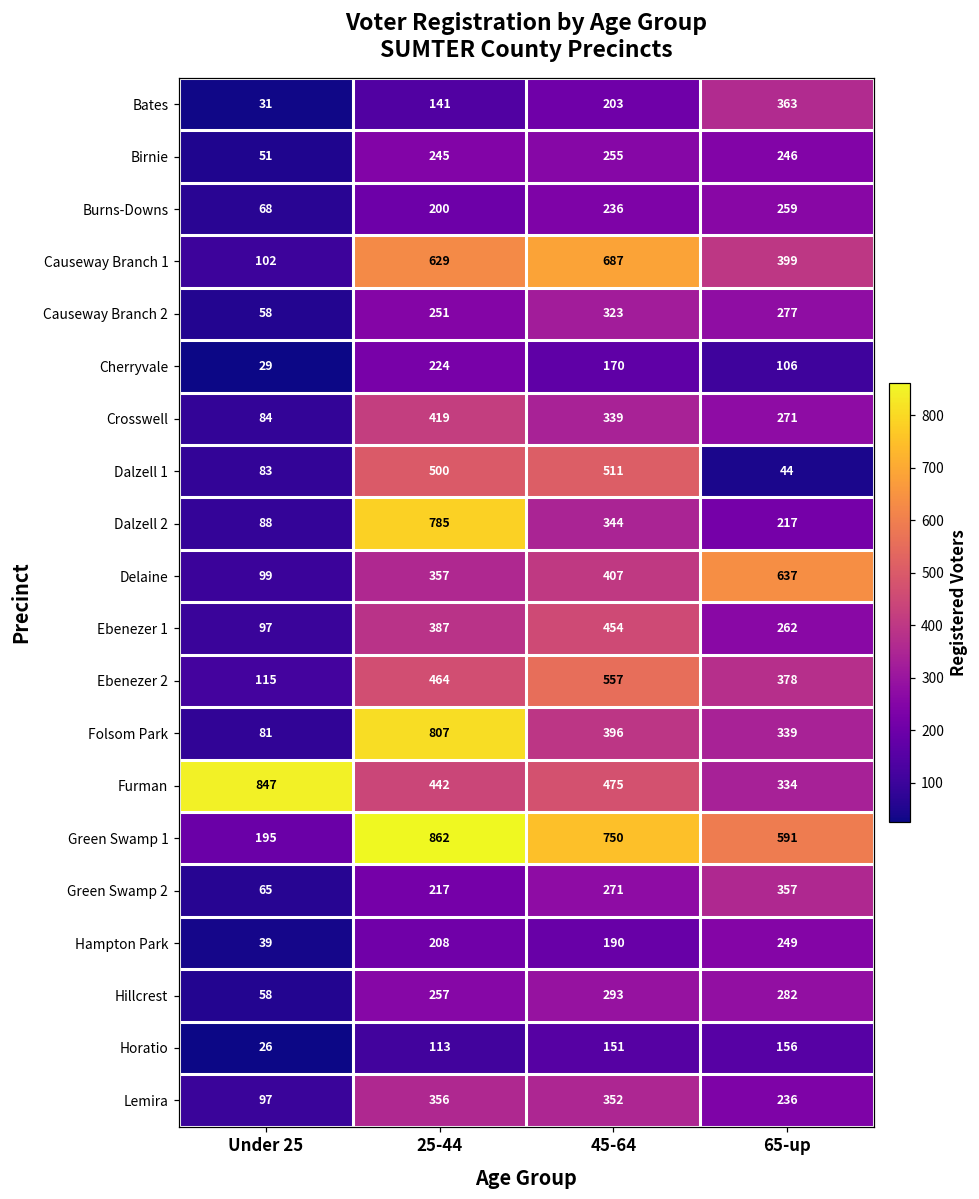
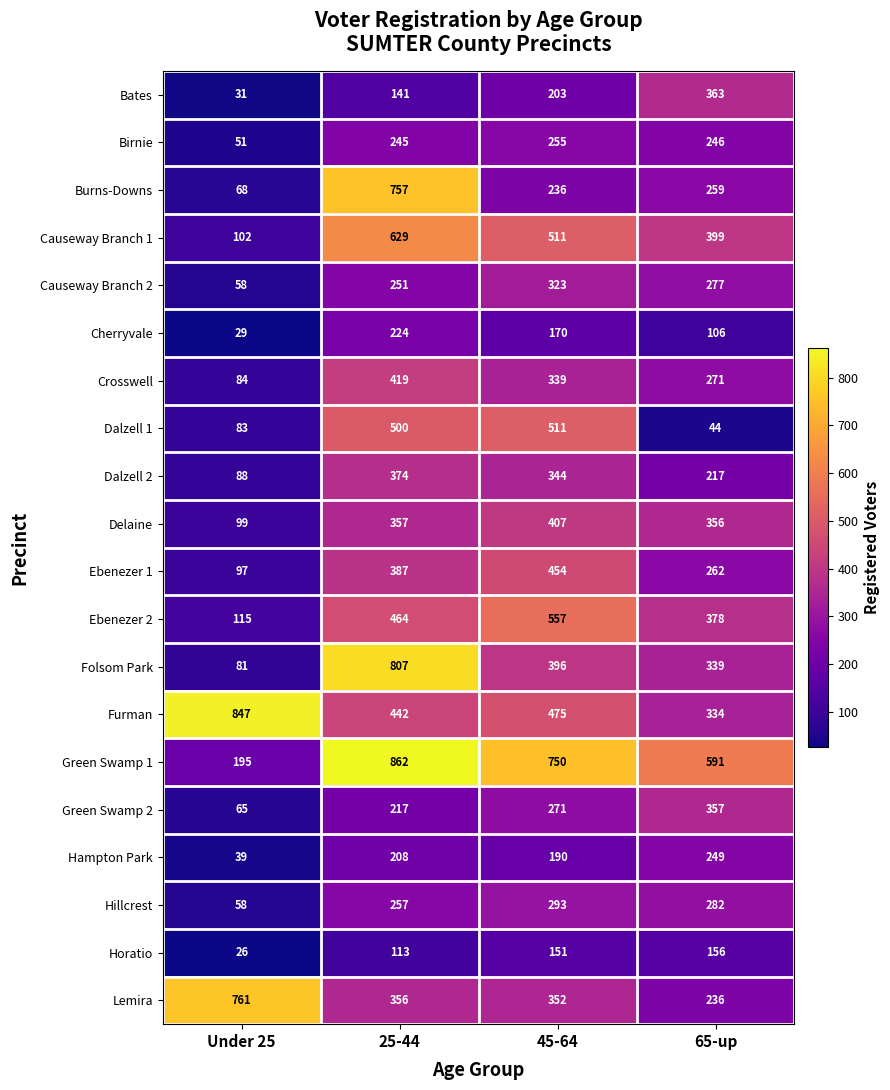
Burns-Downs, 25-44: 200 -> 757
Causeway Branch 1, 45-64: 687 -> 511
Dalzell 2, 25-44: 785 -> 374
Delaine, 65-up: 637 -> 356
Lemira, Under 25: 97 -> 761
